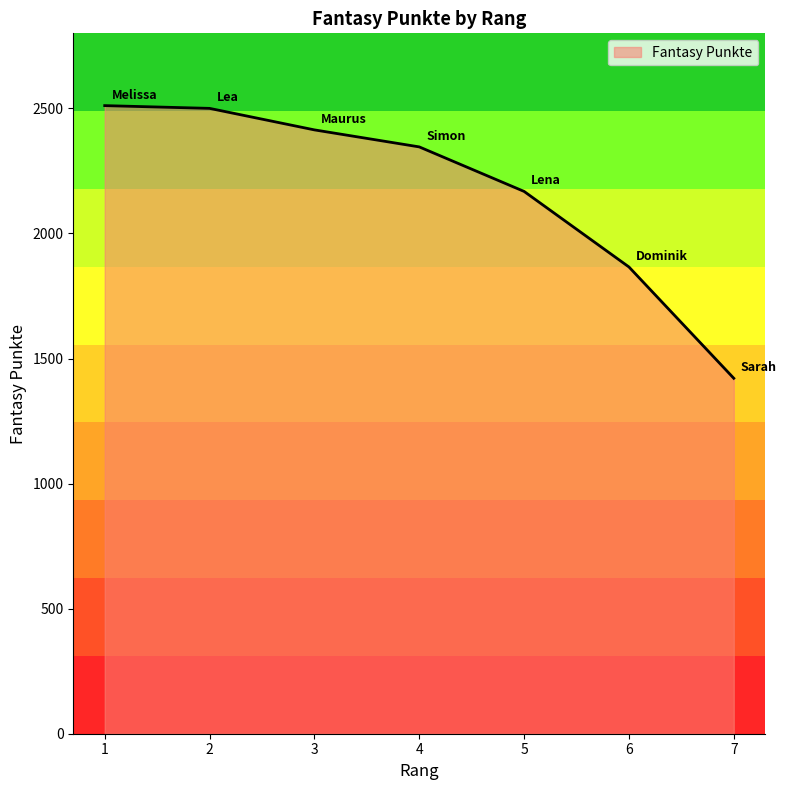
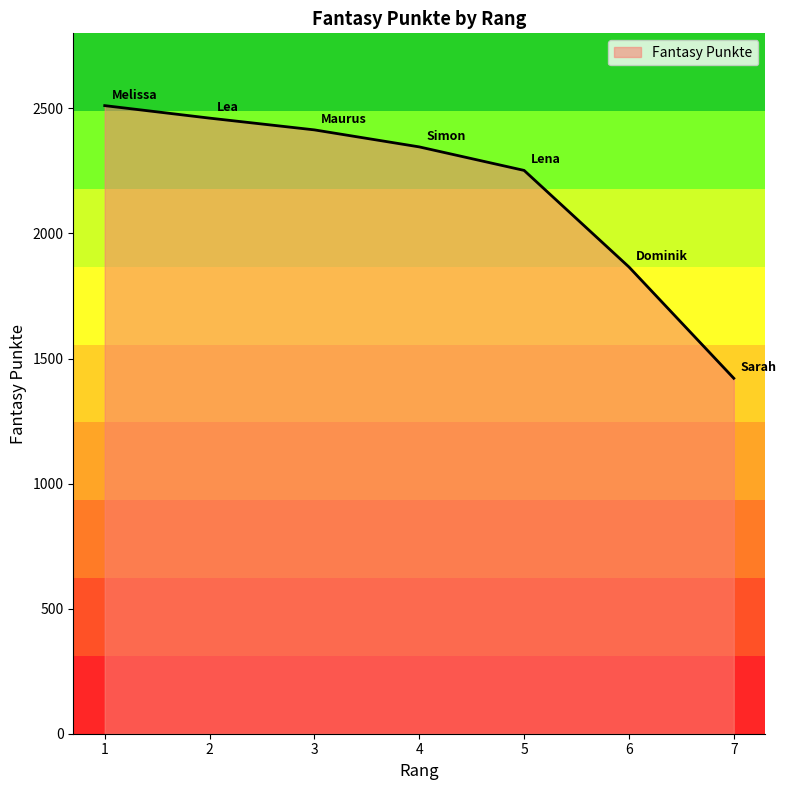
2: 2500 -> 2460
5: 2170 -> 2250
